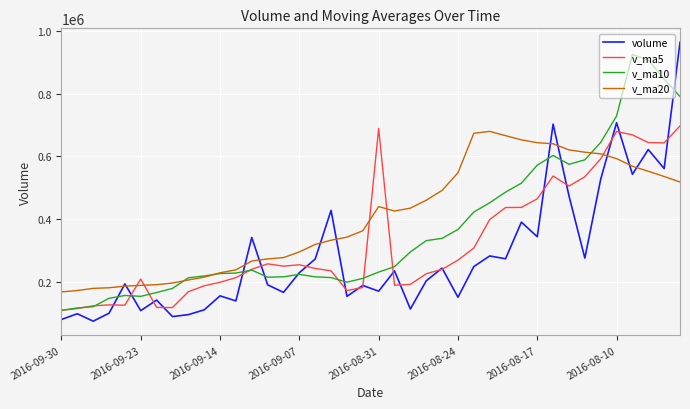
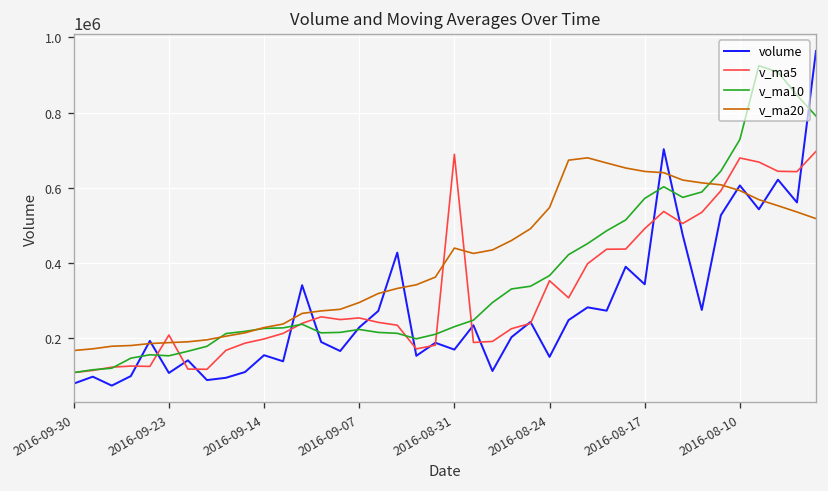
v_ma5, 2016-08-24: 270000 -> 350000
v_ma5, 2016-08-17: 460000 -> 490000
volume, 2016-08-10: 710000 -> 610000
